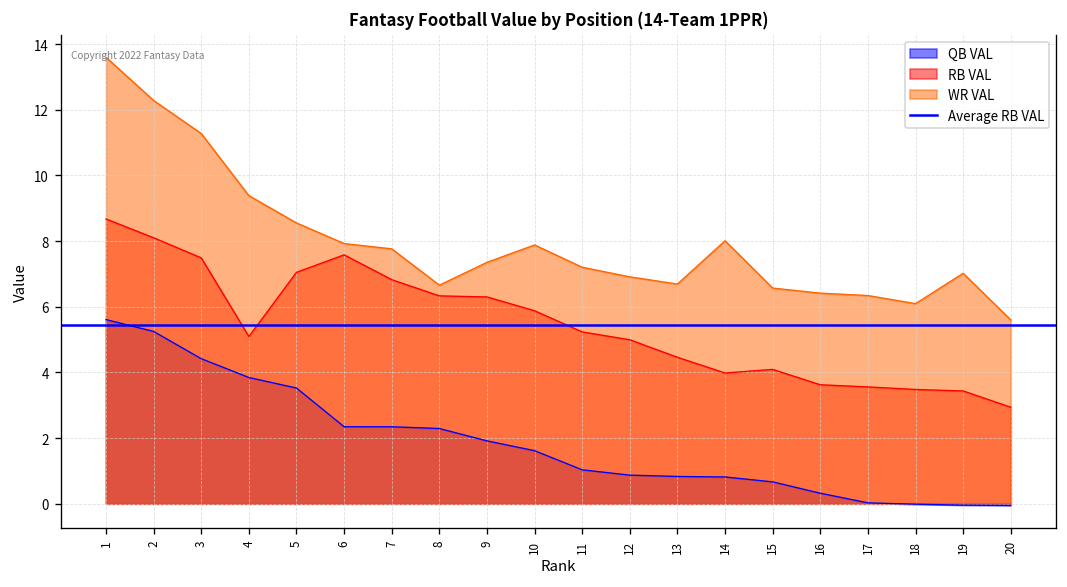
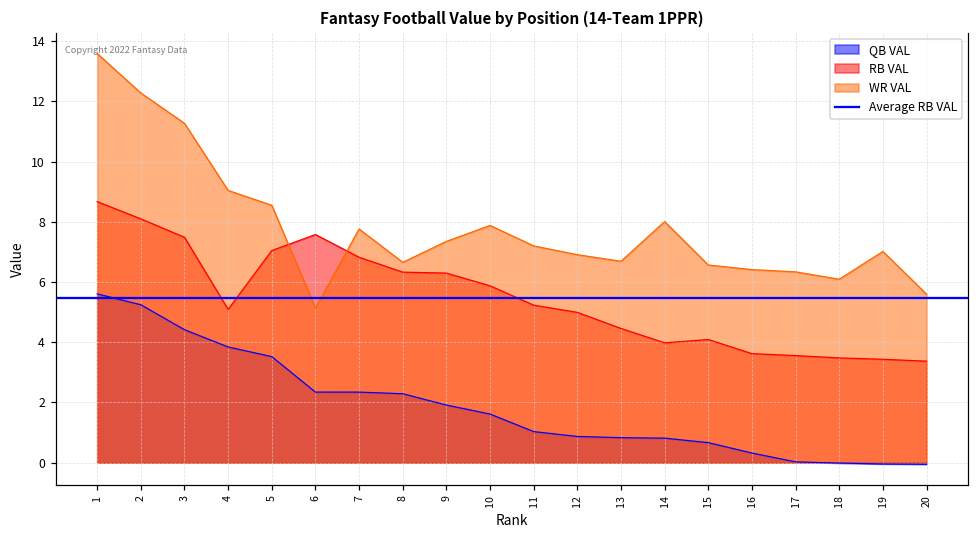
WR VAL, 4: 9.4 -> 9.0
WR VAL, 6: 7.9 -> 5.1
RB VAL, 20: 2.9 -> 3.4
